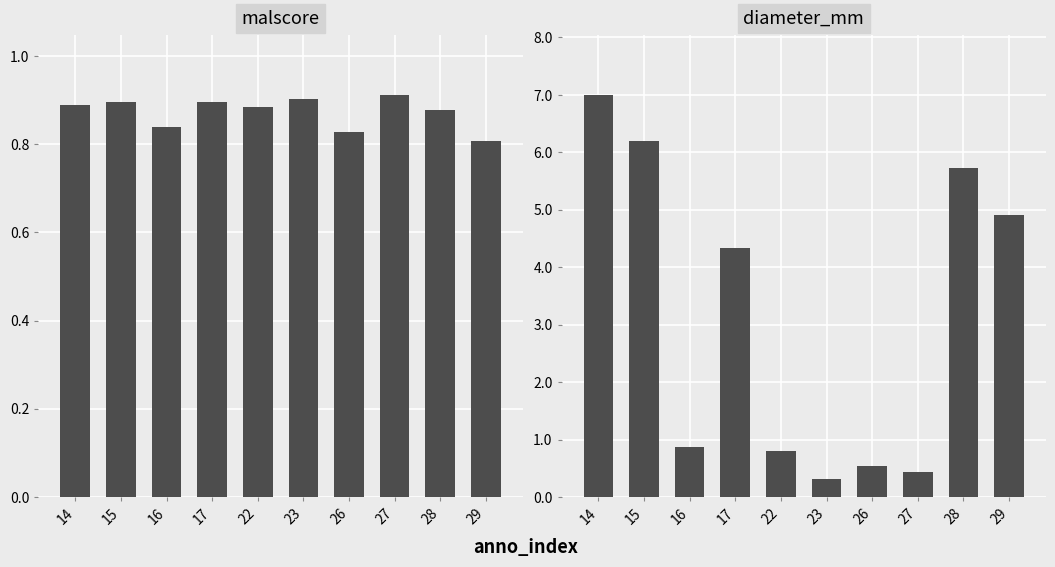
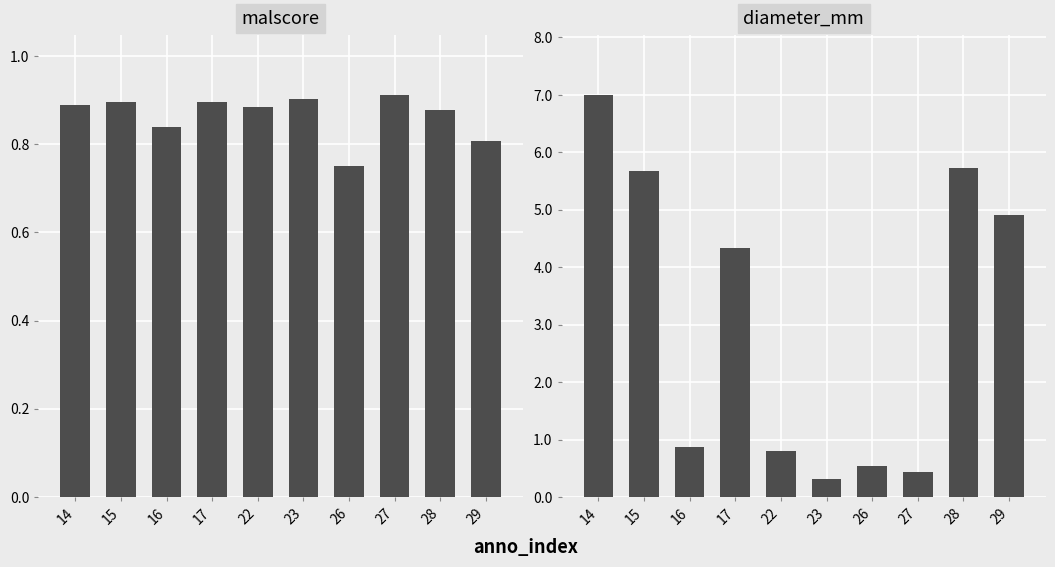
malscore, 26: 0.83 -> 0.75
diameter_mm, 15: 6.2 -> 5.7
